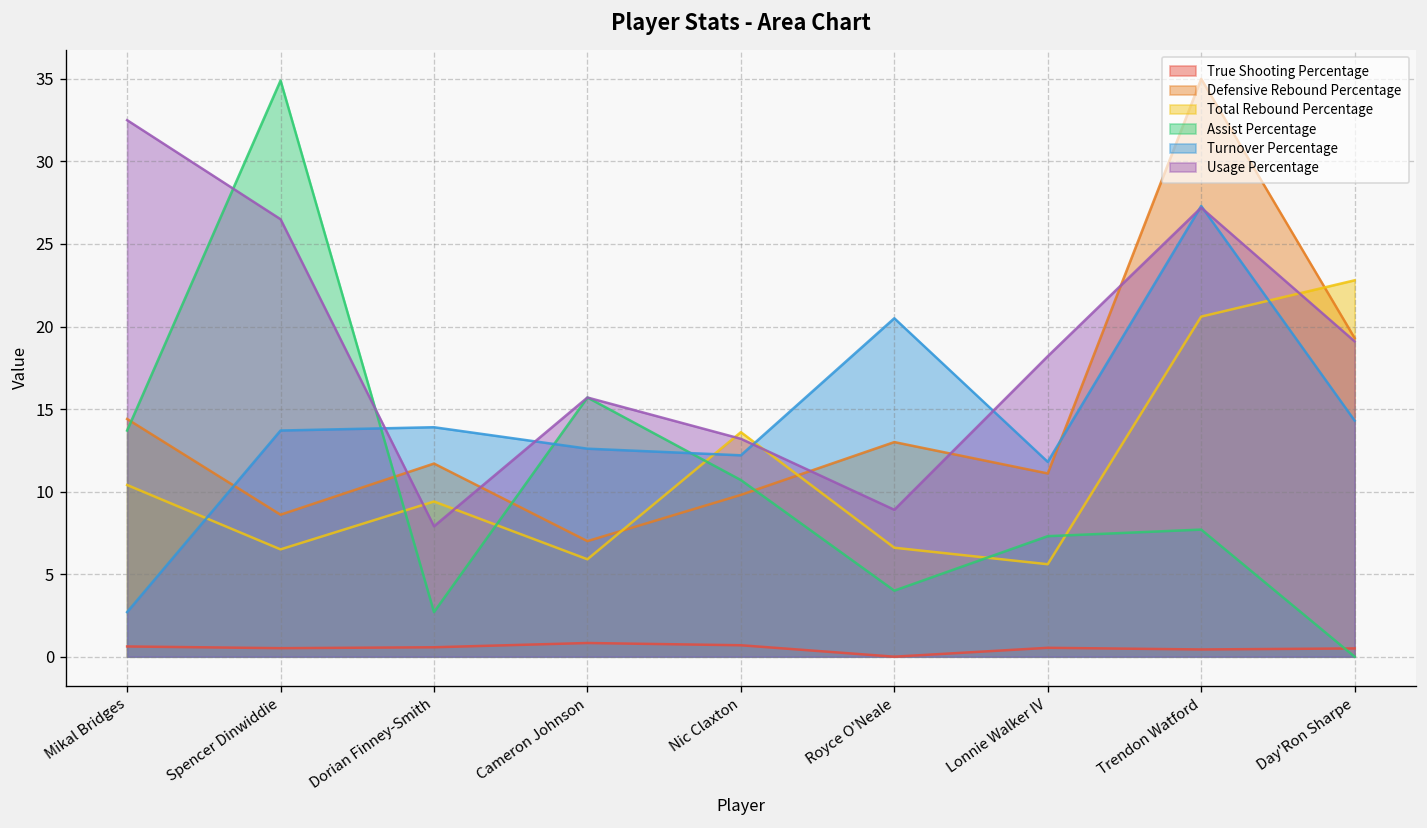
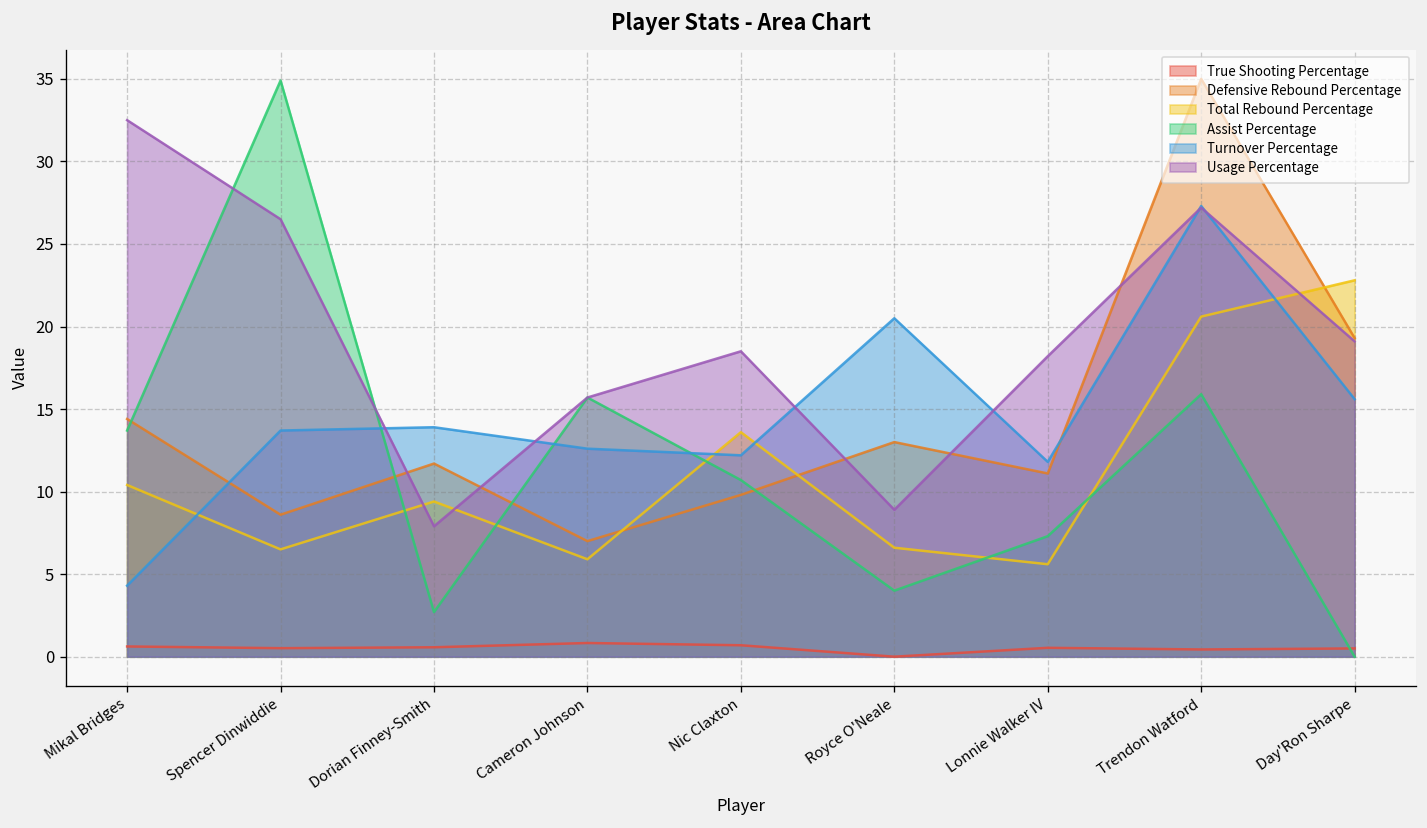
Turnover Percentage, Mikal Bridges: 2.7 -> 4.3
Usage Percentage, Nic Claxton: 13.2 -> 18.5
Assist Percentage, Trendon Watford: 7.7 -> 15.9
Turnover Percentage, Day'Ron Sharpe: 14.3 -> 15.6
